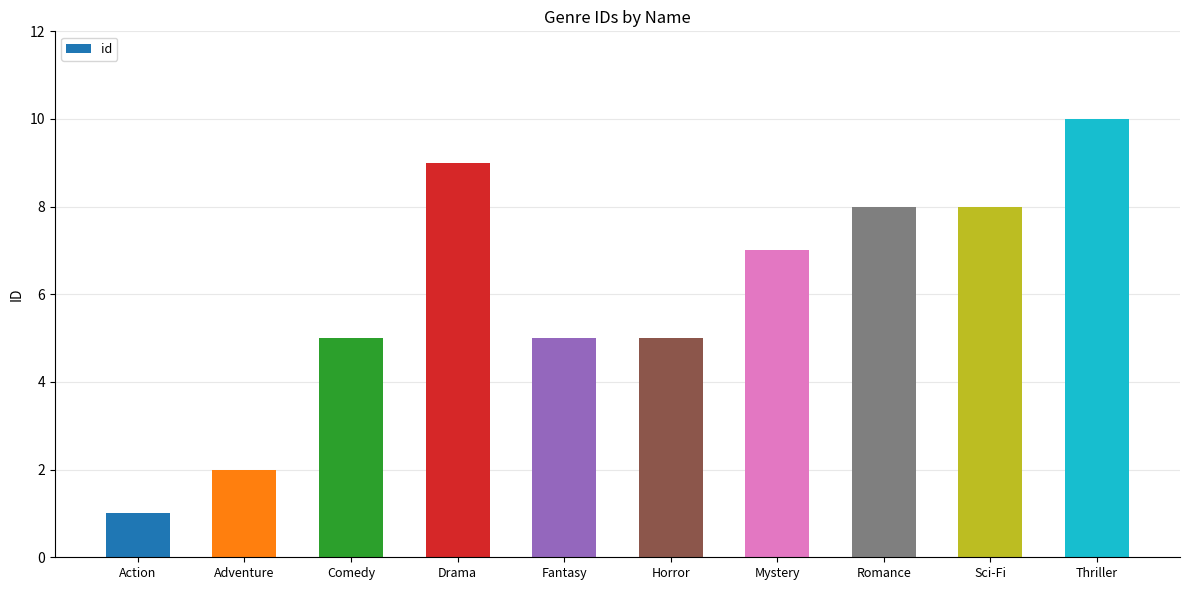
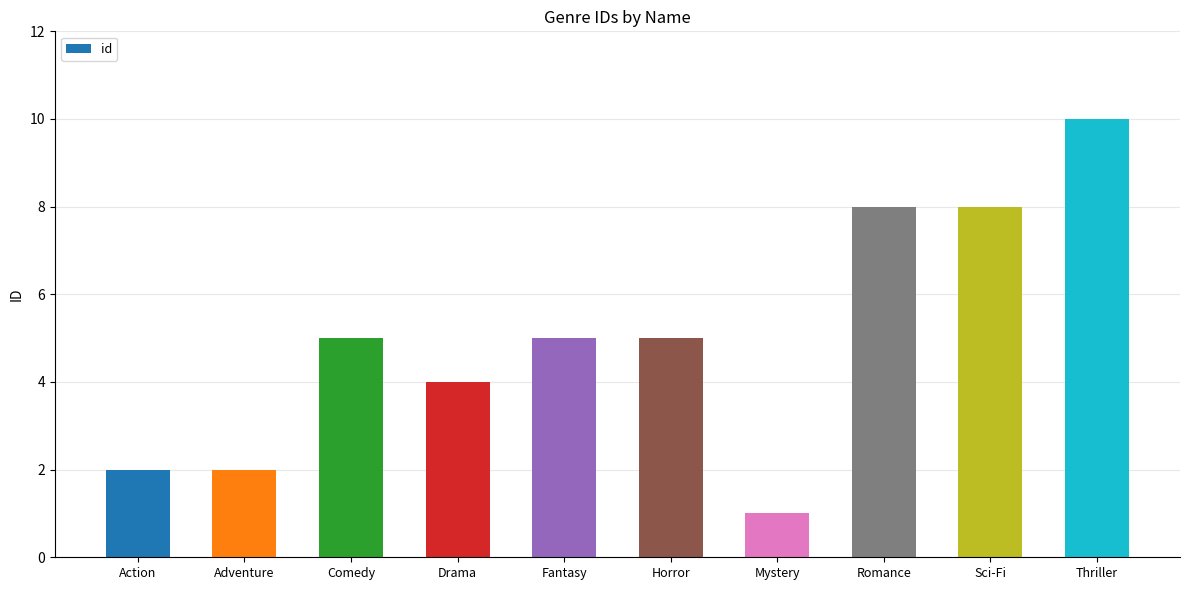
Action: 1 -> 2
Drama: 9 -> 4
Mystery: 7 -> 1
